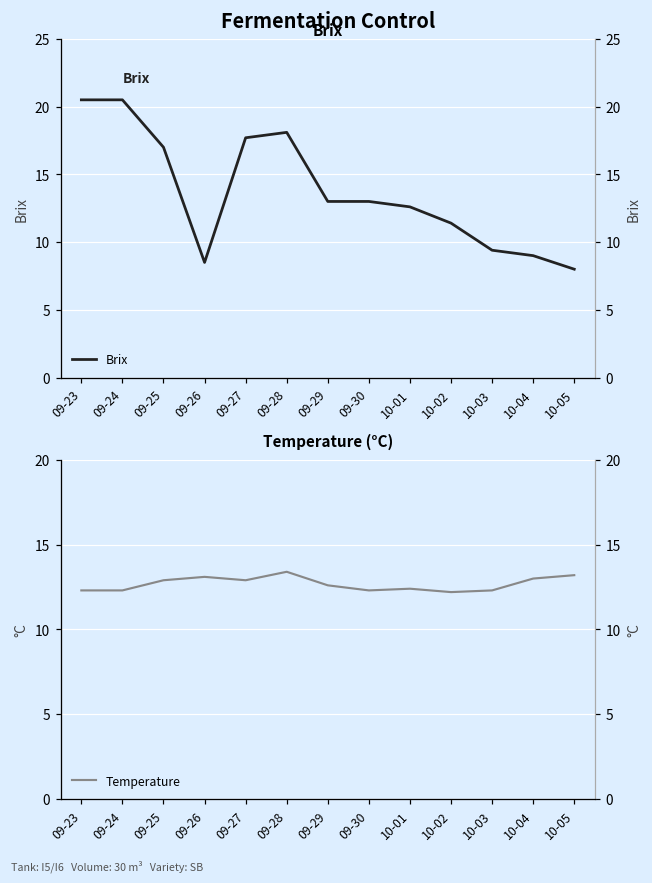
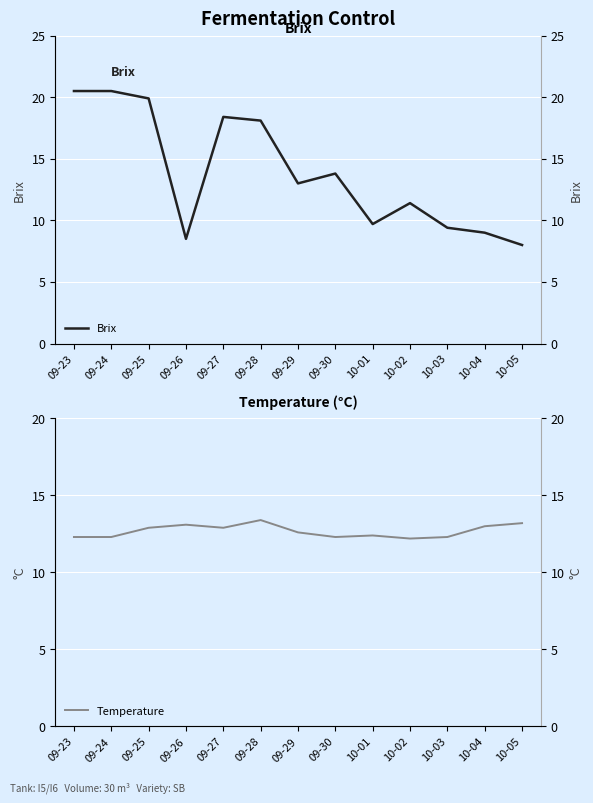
Fermentation Control, 09-25: 17.0 -> 19.9
Fermentation Control, 09-27: 17.7 -> 18.4
Fermentation Control, 09-30: 13.0 -> 13.8
Fermentation Control, 10-01: 12.6 -> 9.7
